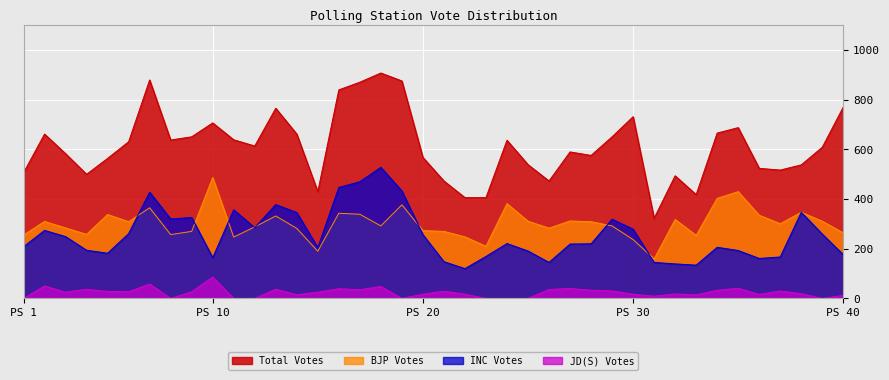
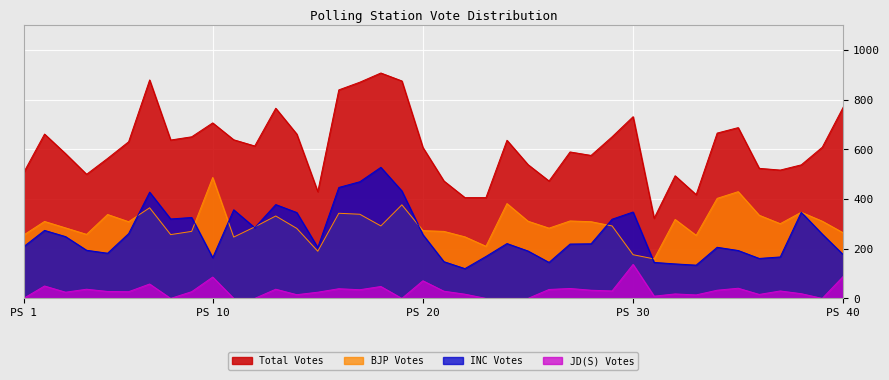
Total Votes, PS 20: 570 -> 610
JD(S) Votes, PS 20: 20 -> 70
BJP Votes, PS 30: 240 -> 180
INC Votes, PS 30: 280 -> 350
JD(S) Votes, PS 30: 20 -> 140
JD(S) Votes, PS 40: 10 -> 90
